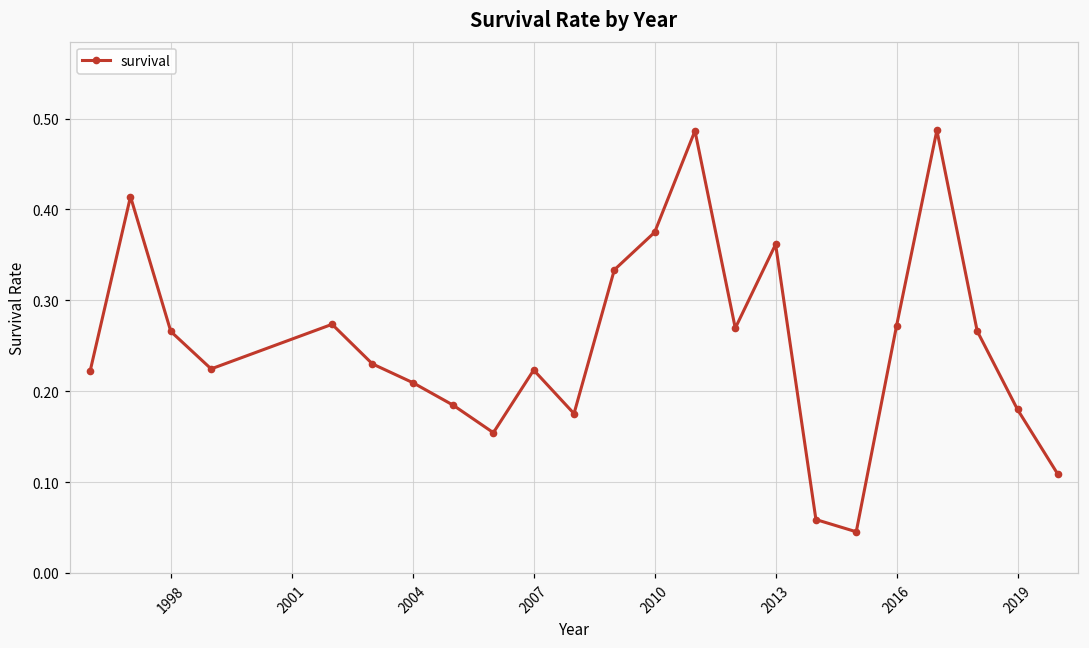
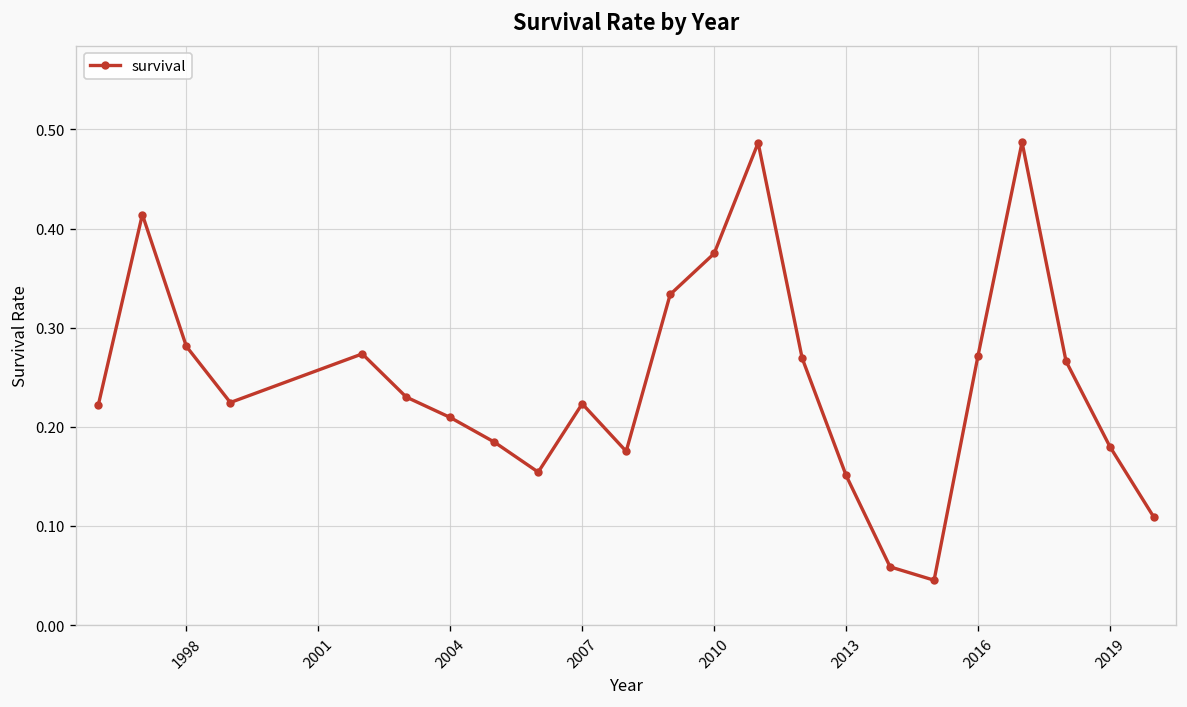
1998: 0.27 -> 0.28
2013: 0.36 -> 0.15
